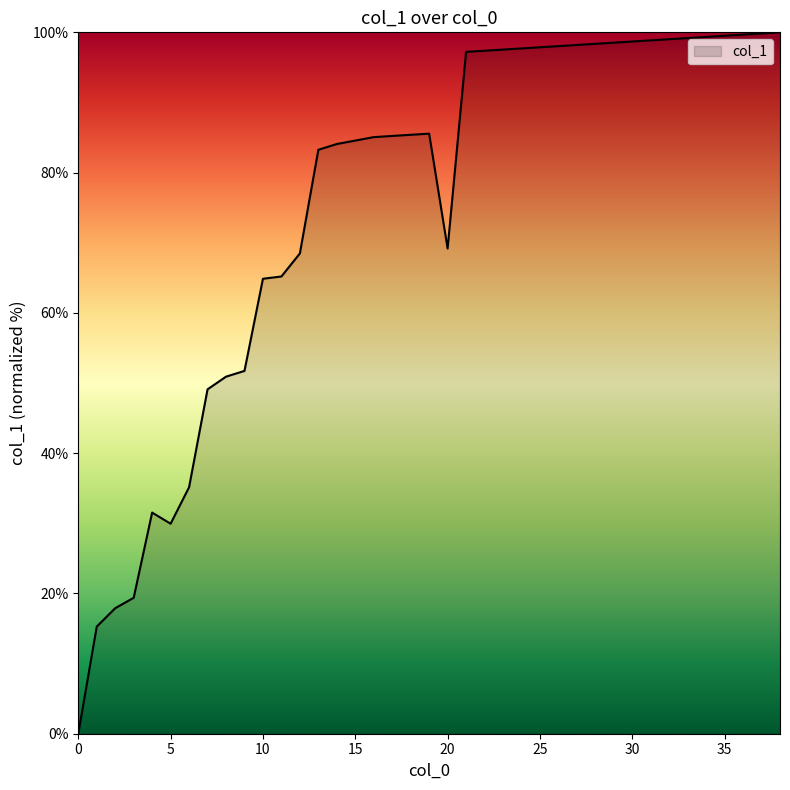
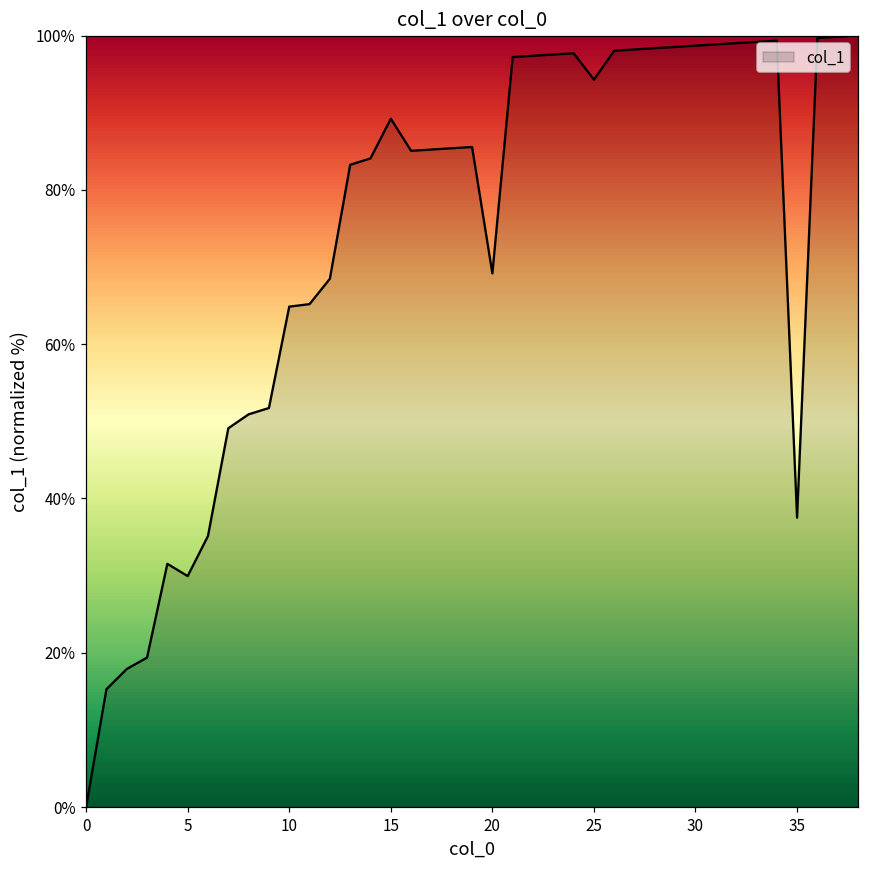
15: 85% -> 89%
25: 98% -> 94%
35: 100% -> 38%
